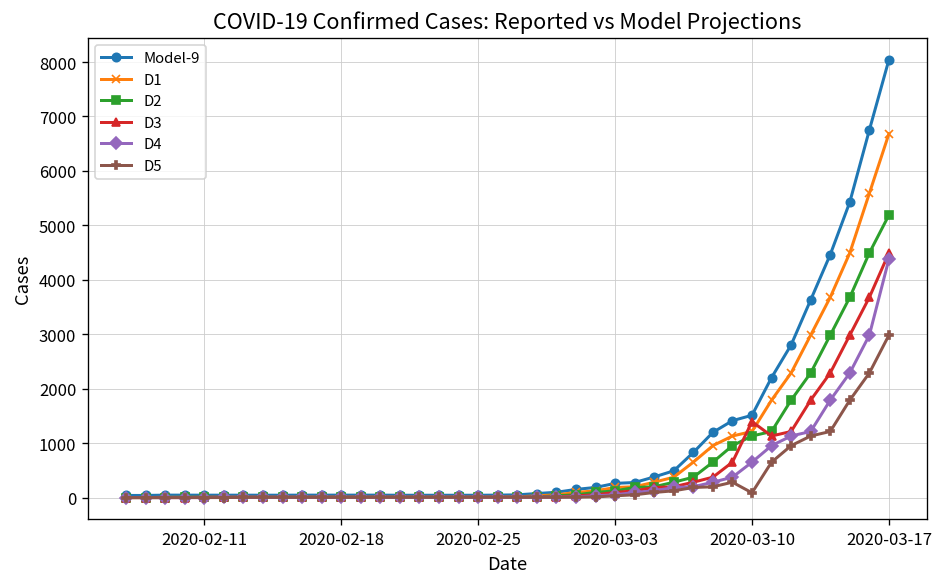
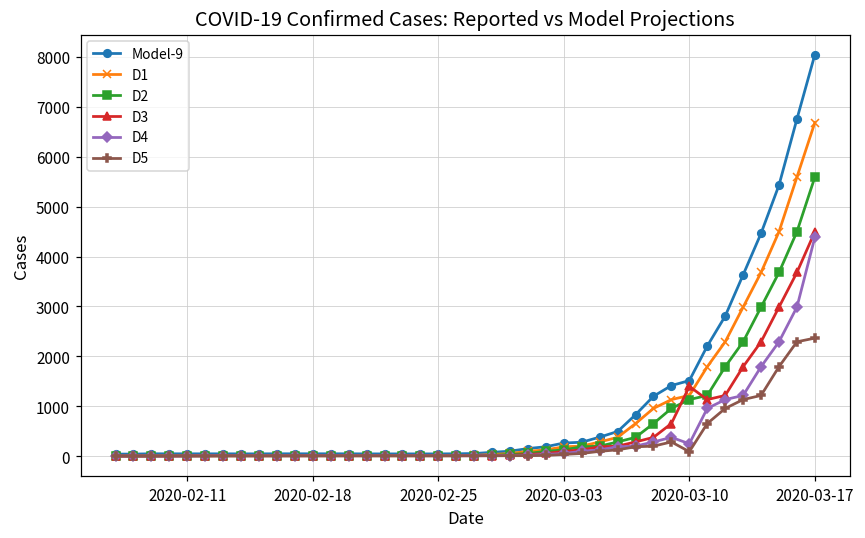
D4, 2020-03-10: 700 -> 300
D2, 2020-03-17: 5200 -> 5600
D5, 2020-03-17: 3000 -> 2400
